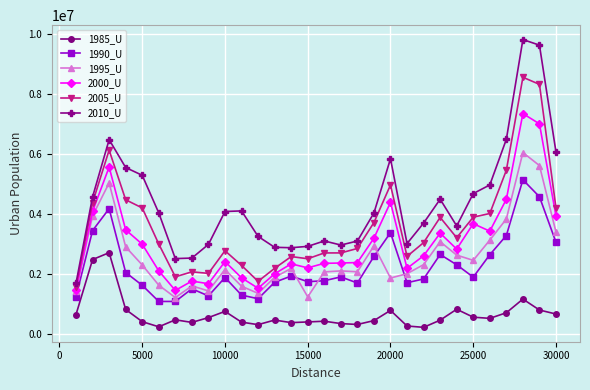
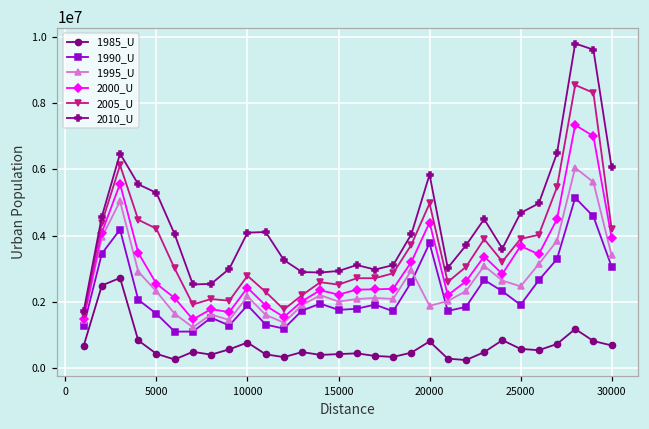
2000_U, 5000: 3000000 -> 2500000
1995_U, 15000: 1200000 -> 2000000
1990_U, 20000: 3400000 -> 3800000
